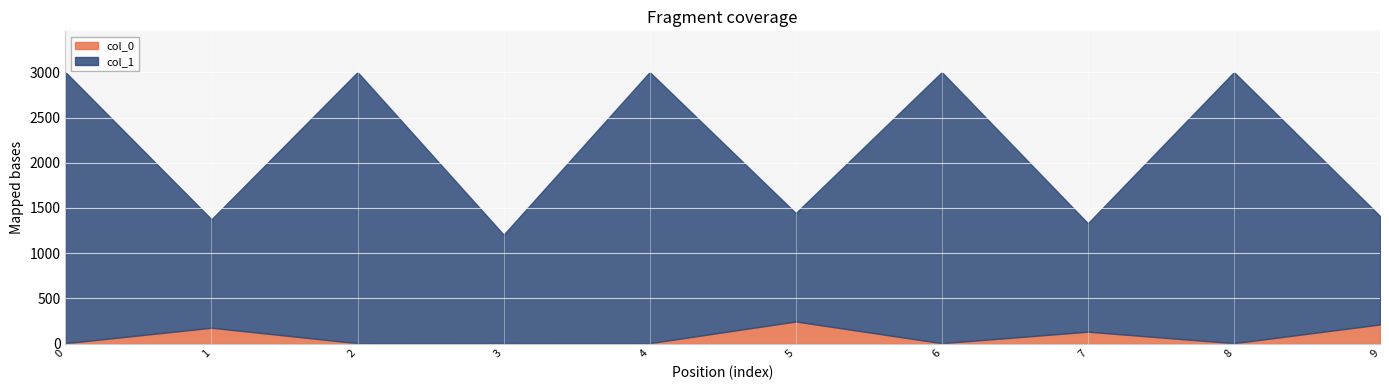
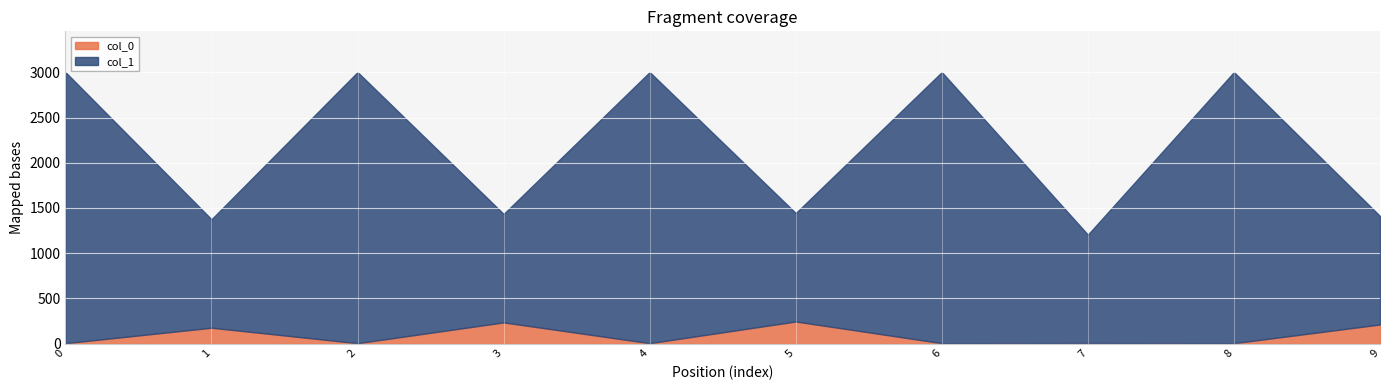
col_0, 3: 0 -> 200
col_0, 7: 100 -> 0
